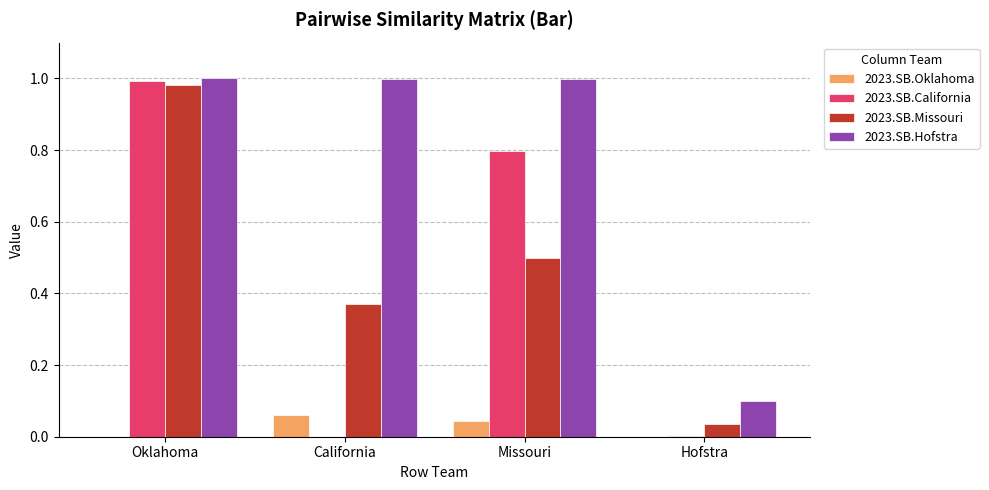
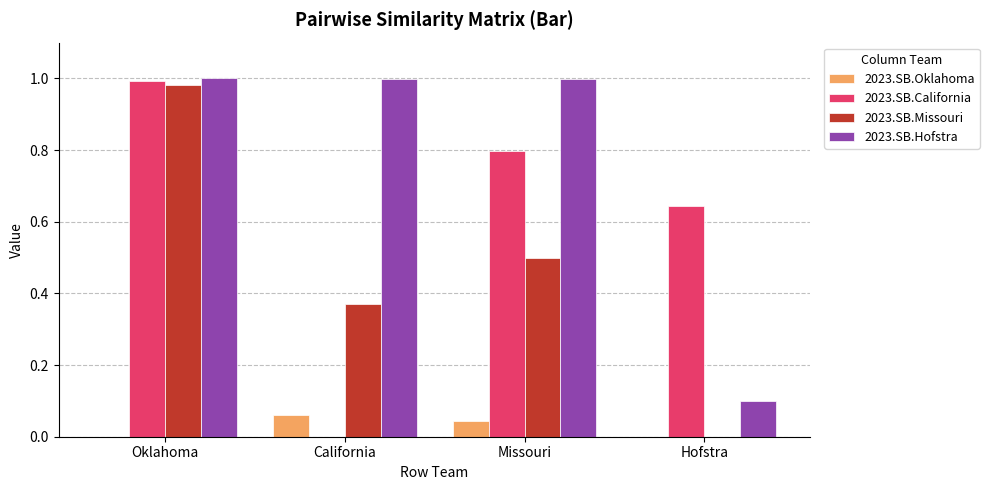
2023.SB.California, Hofstra: 0.00 -> 0.64
2023.SB.Missouri, Hofstra: 0.04 -> 0.00
